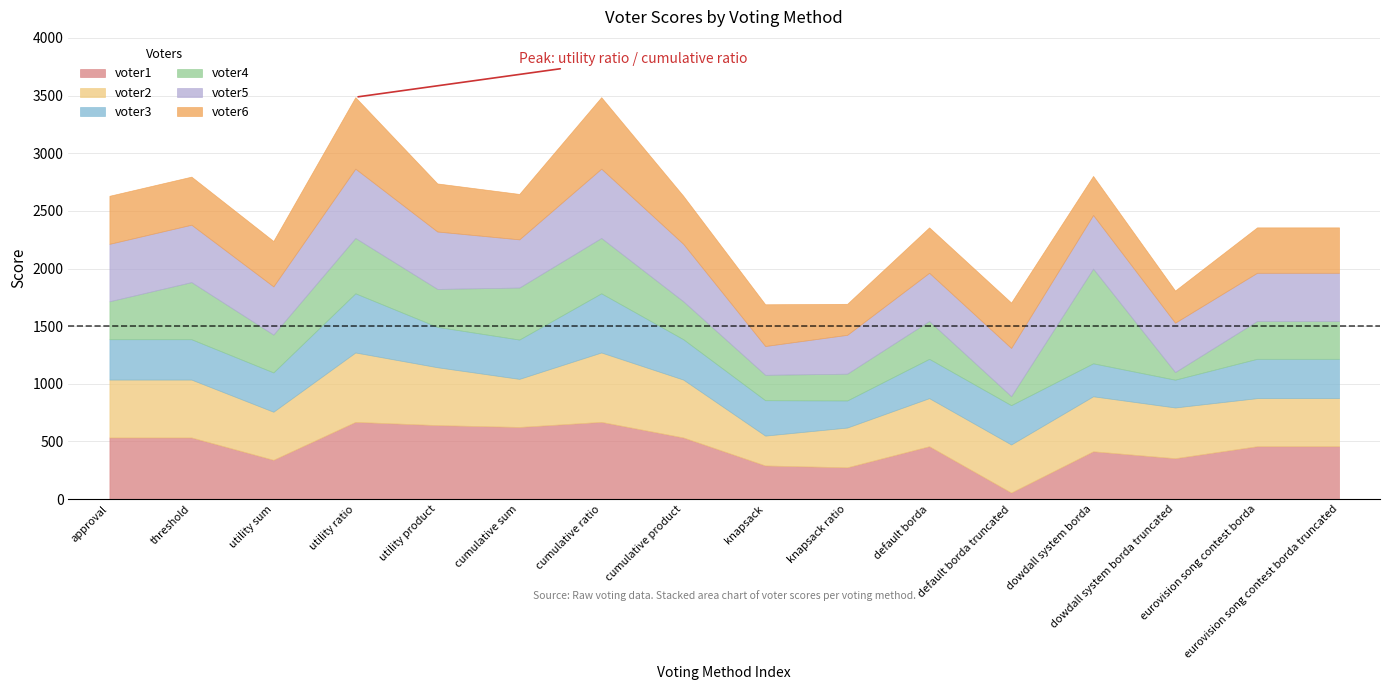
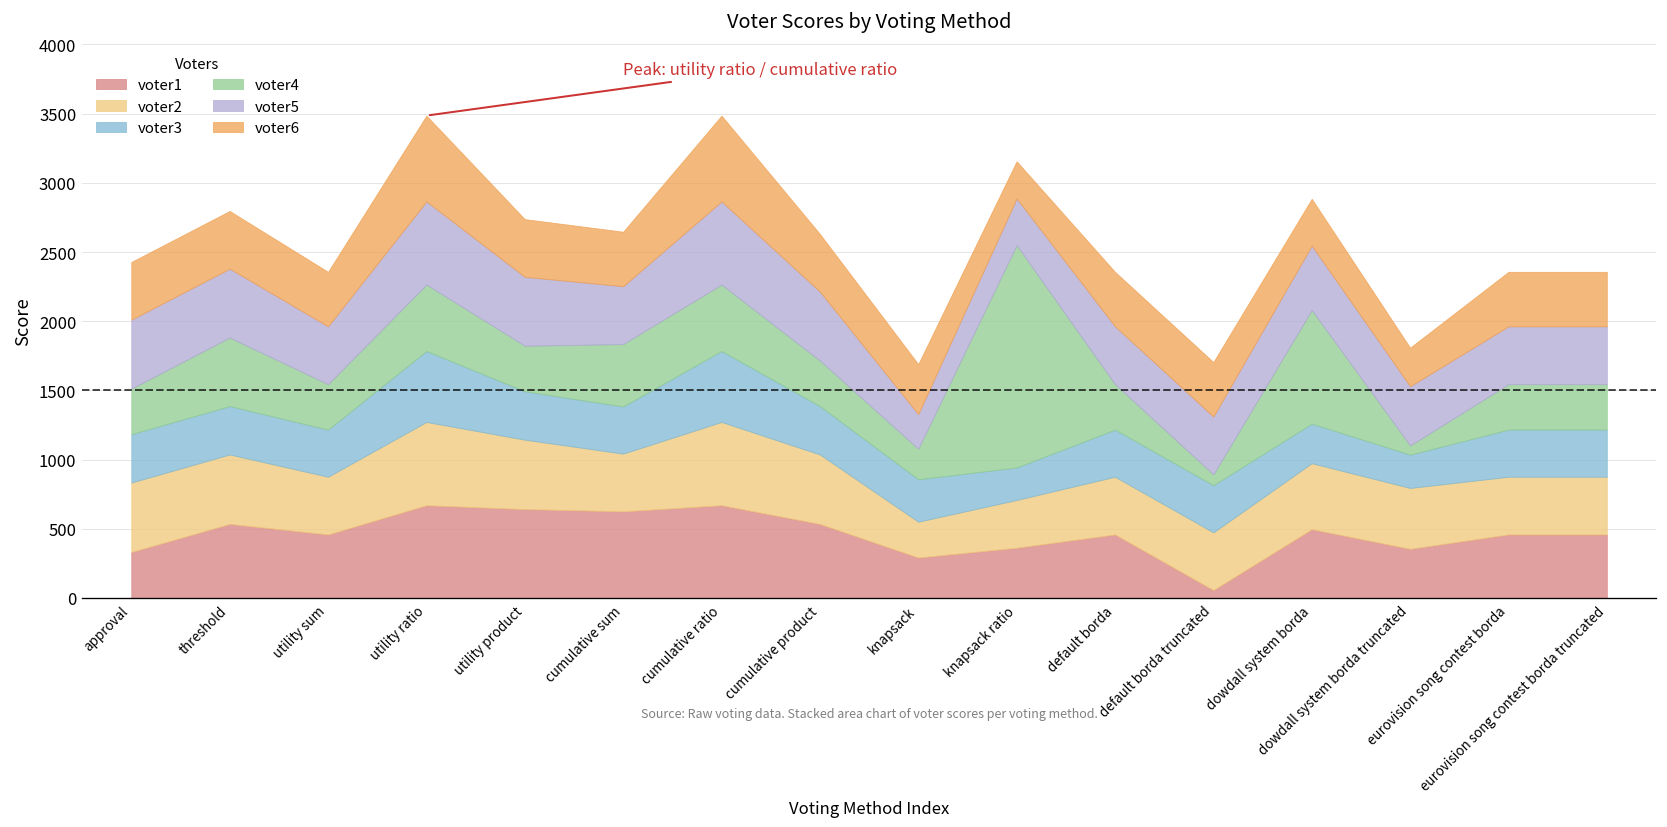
voter1, approval: 540 -> 330
voter1, utility sum: 340 -> 460
voter1, knapsack ratio: 280 -> 360
voter4, knapsack ratio: 230 -> 1610
voter1, dowdall system borda: 420 -> 500
